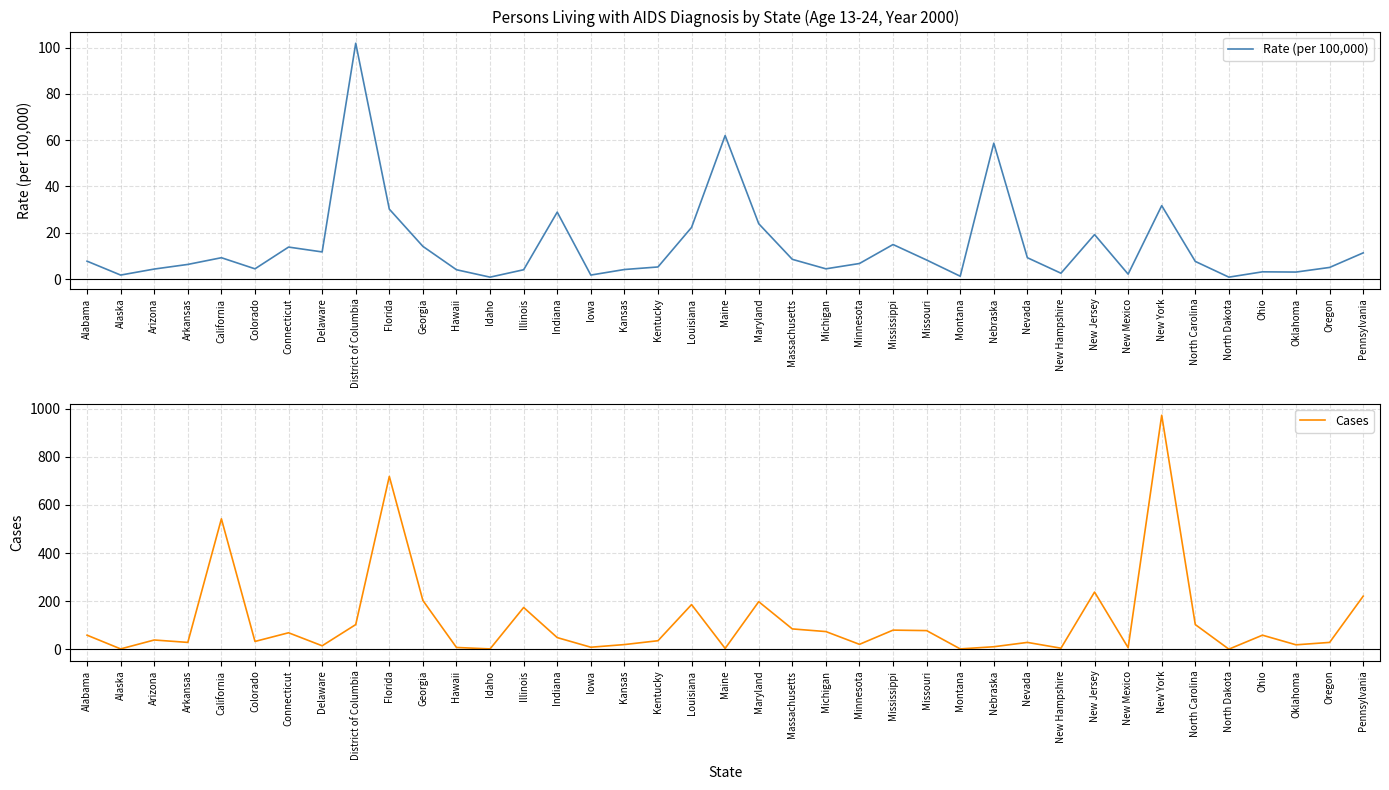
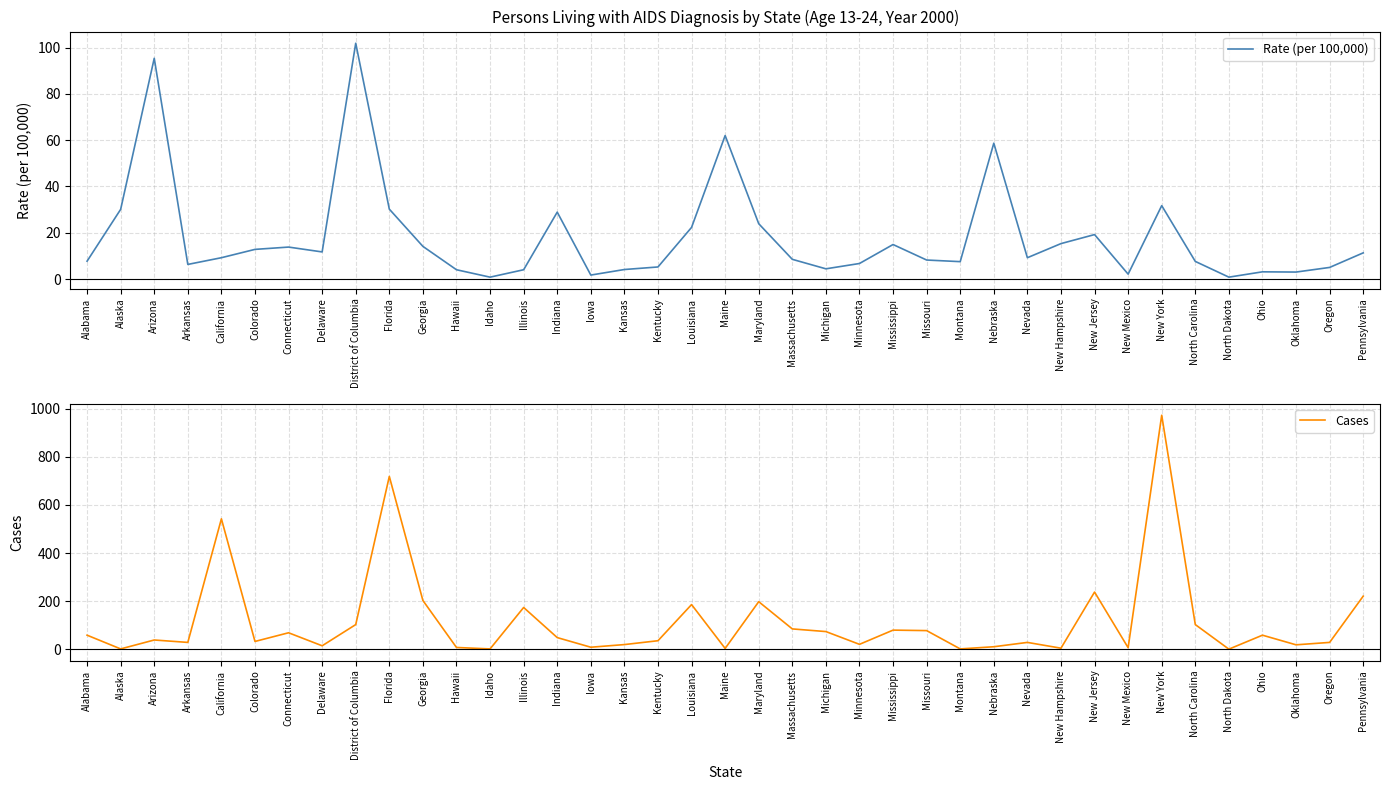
Persons Living with AIDS Diagnosis by State (Age 13-24, Year 2000), Alaska: 2 -> 30
Persons Living with AIDS Diagnosis by State (Age 13-24, Year 2000), Arizona: 4 -> 95
Persons Living with AIDS Diagnosis by State (Age 13-24, Year 2000), Colorado: 4 -> 13
Persons Living with AIDS Diagnosis by State (Age 13-24, Year 2000), Montana: 1 -> 8
Persons Living with AIDS Diagnosis by State (Age 13-24, Year 2000), New Hampshire: 3 -> 15
